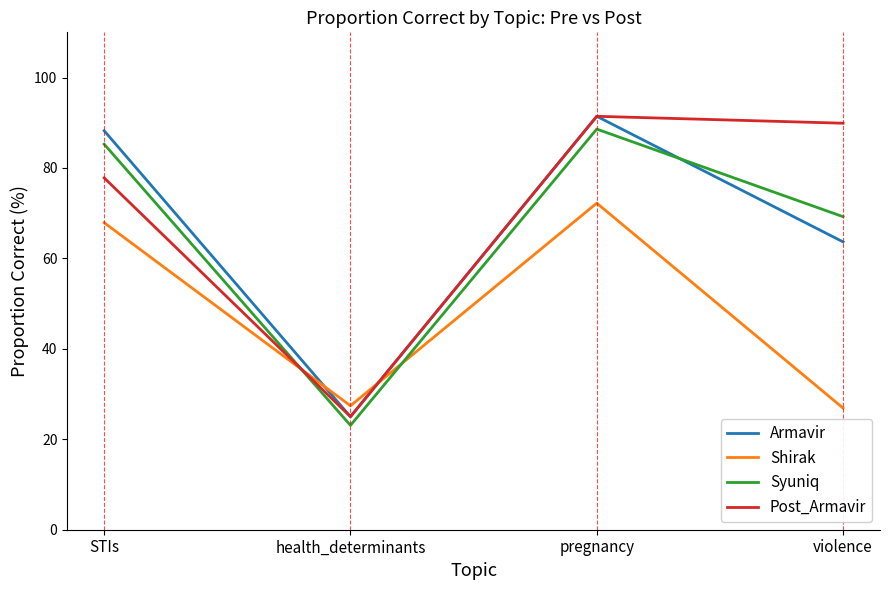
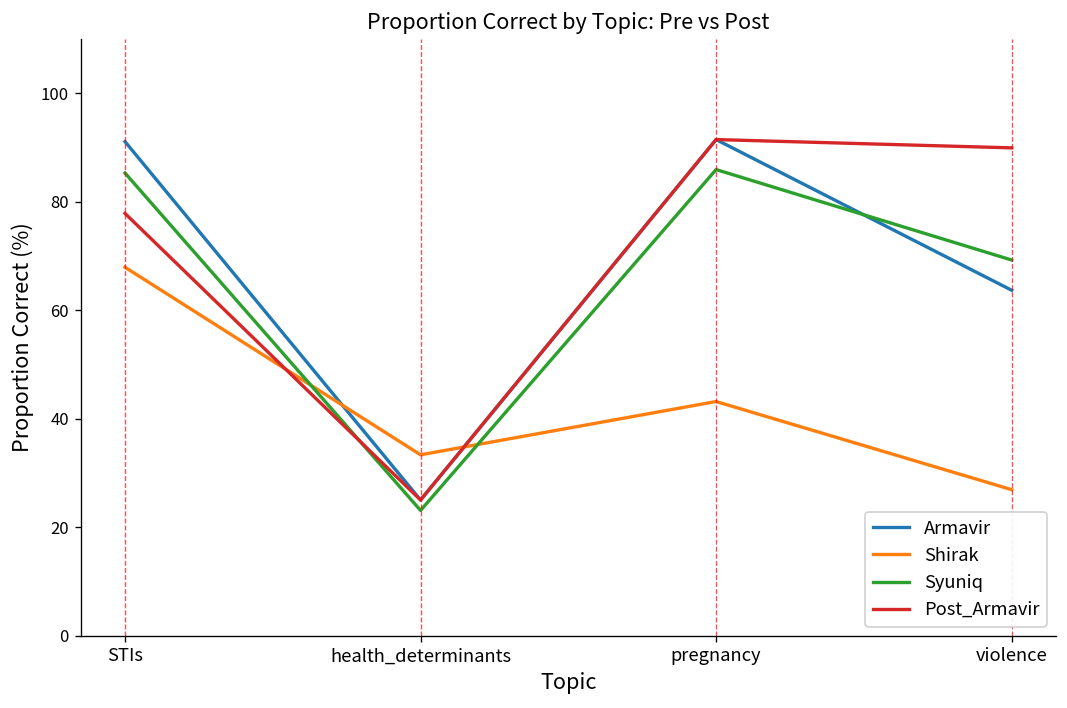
Armavir, STIs: 88 -> 91
Shirak, health_determinants: 27 -> 33
Shirak, pregnancy: 72 -> 43
Syuniq, pregnancy: 89 -> 86
